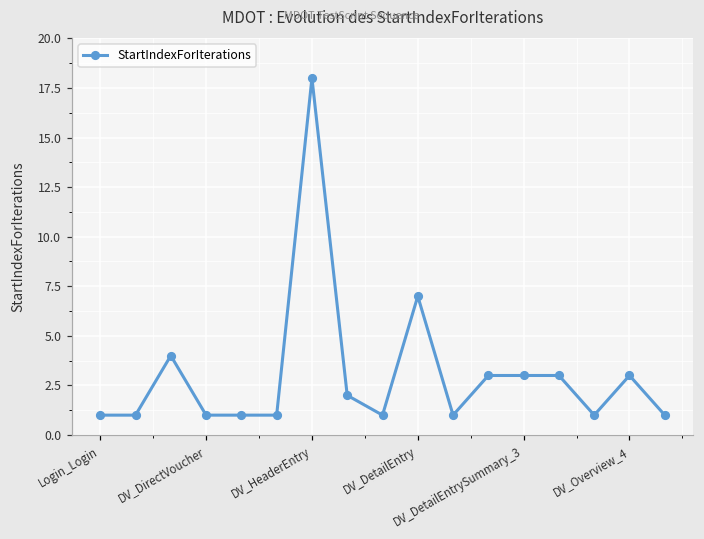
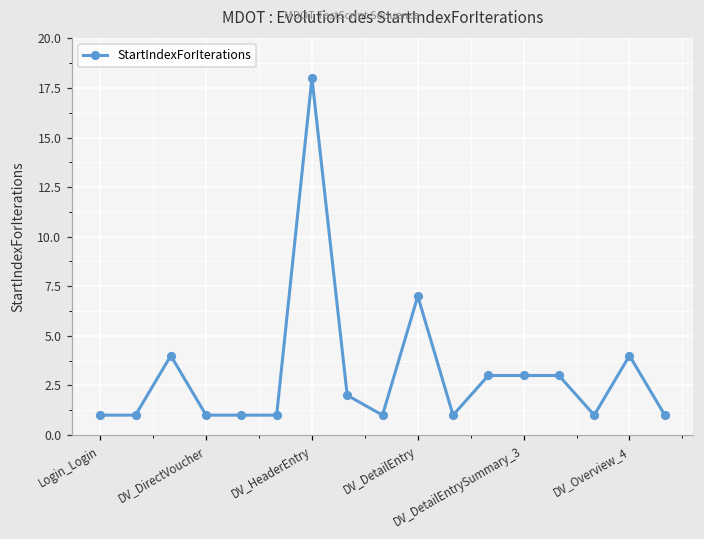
DV_Overview_4: 3 -> 4
